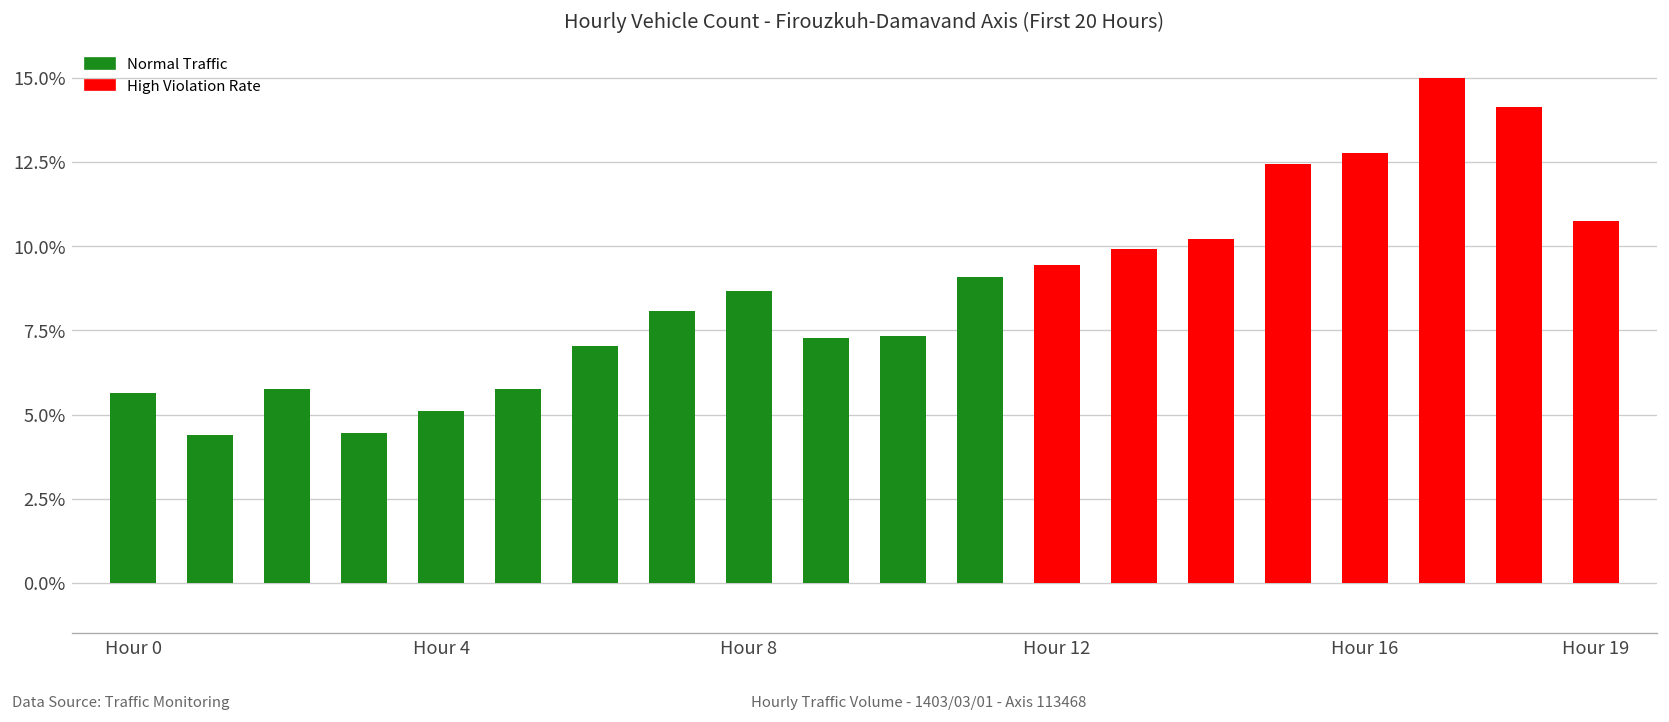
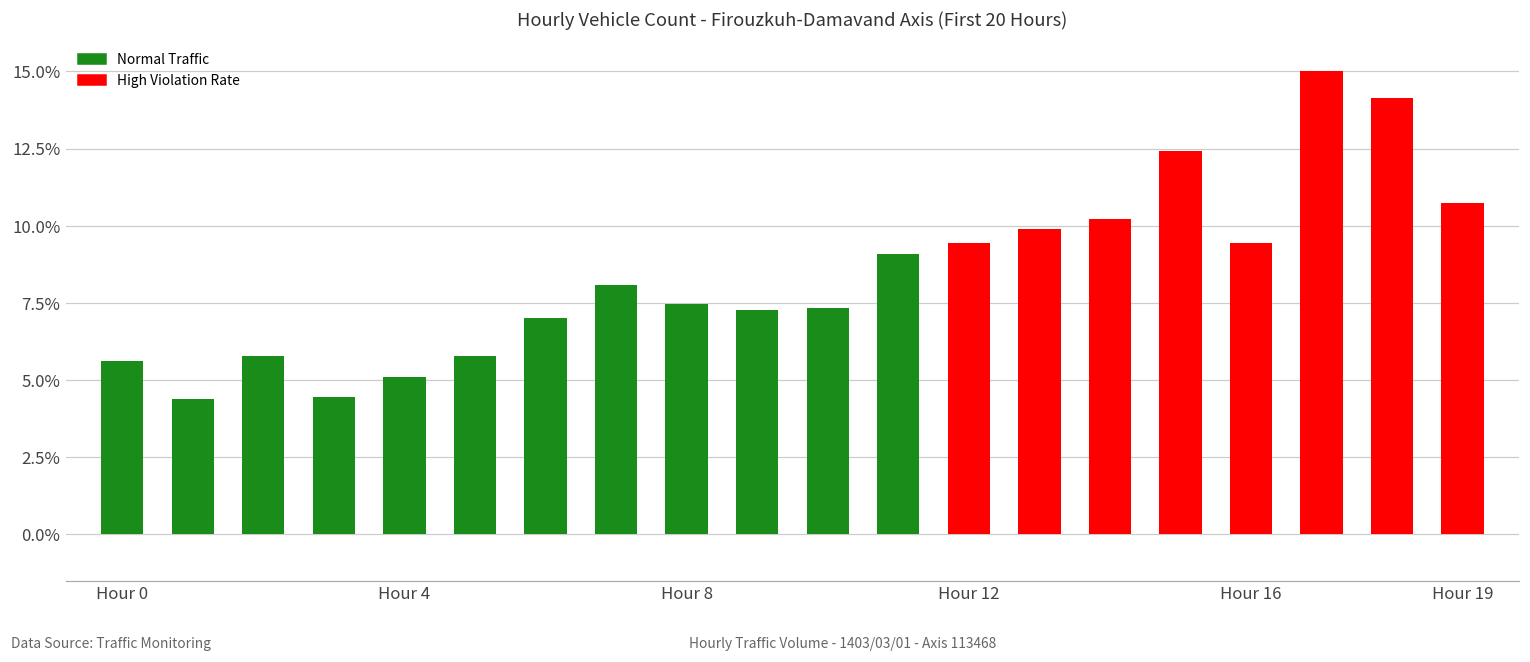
Hour 8: 8.7% -> 7.5%
Hour 16: 12.8% -> 9.4%
